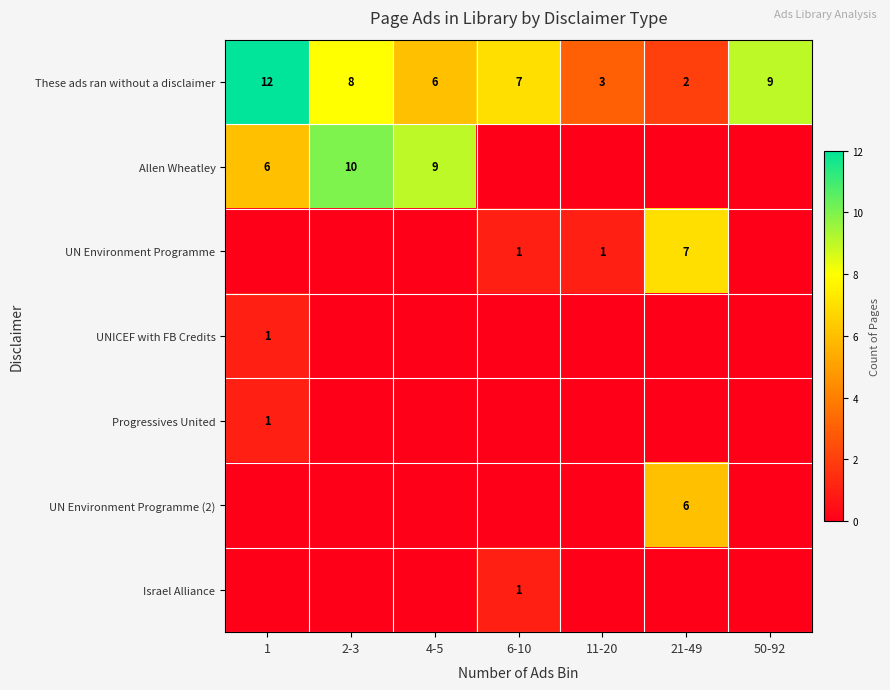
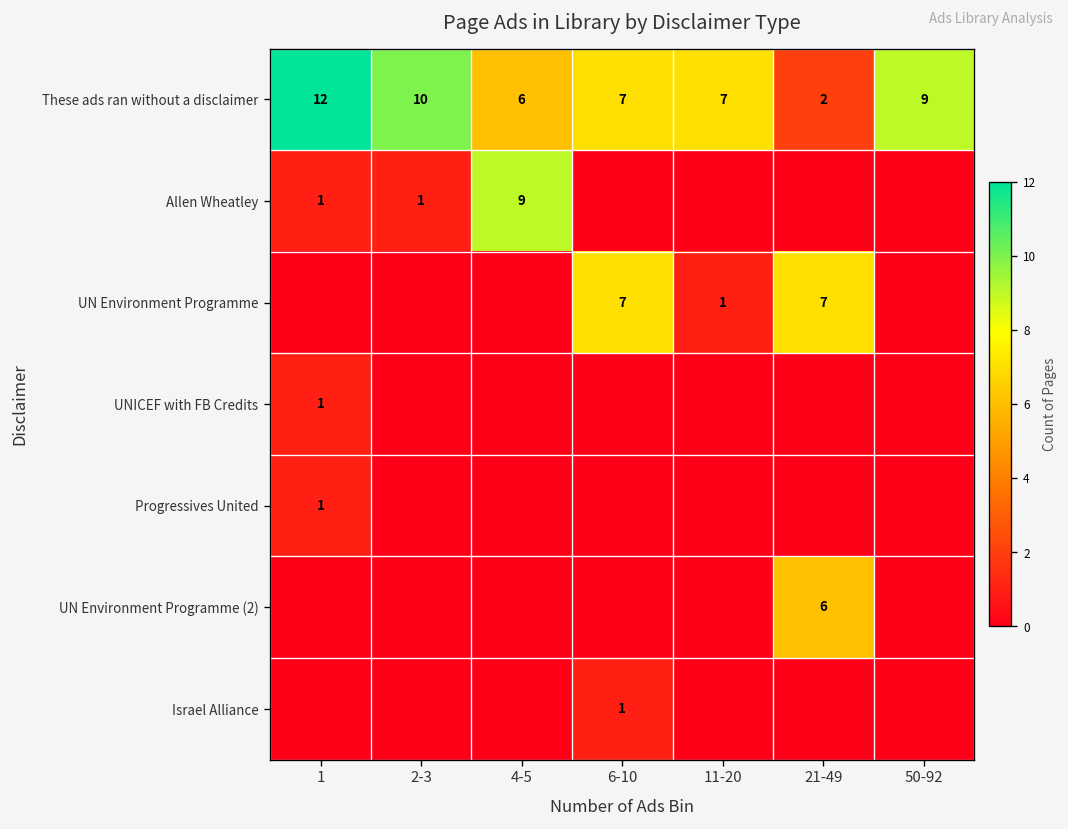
These ads ran without a disclaimer, 2-3: 8 -> 10
These ads ran without a disclaimer, 11-20: 3 -> 7
Allen Wheatley, 1: 6 -> 1
Allen Wheatley, 2-3: 10 -> 1
UN Environment Programme, 6-10: 1 -> 7
